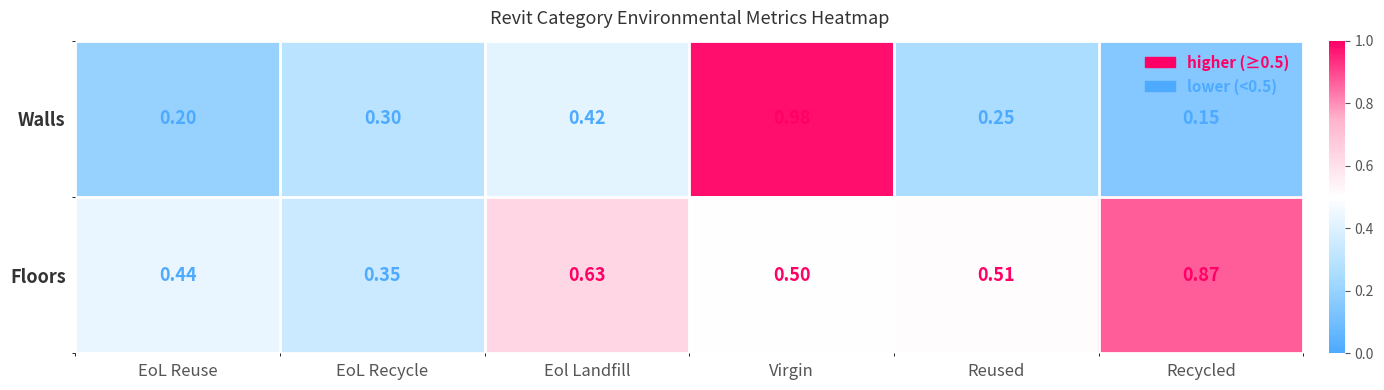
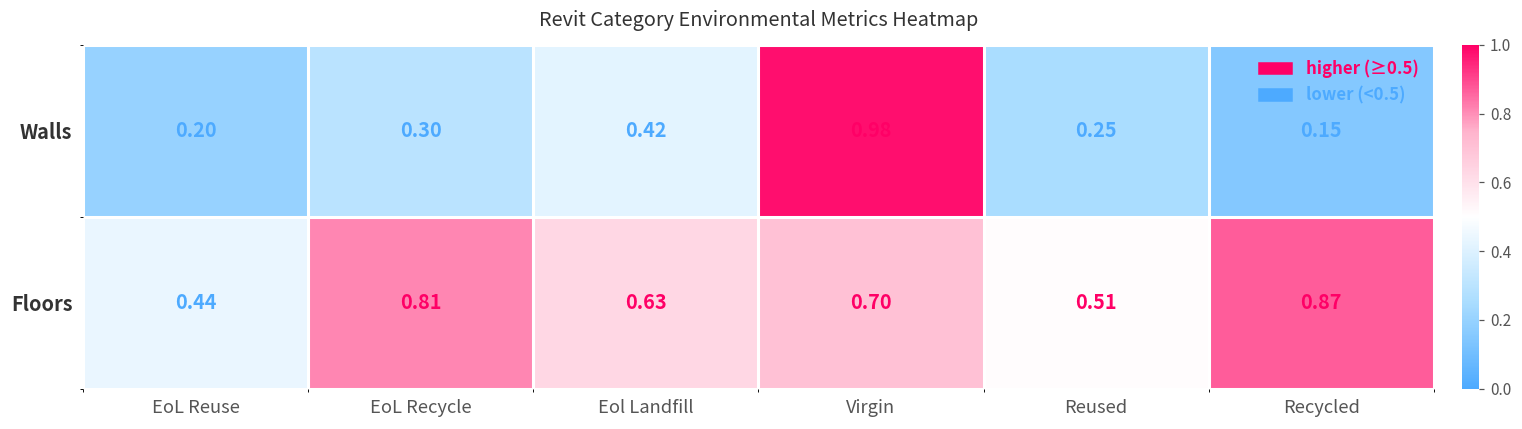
Floors, EoL Recycle: 0.35 -> 0.81
Floors, Virgin: 0.50 -> 0.70
